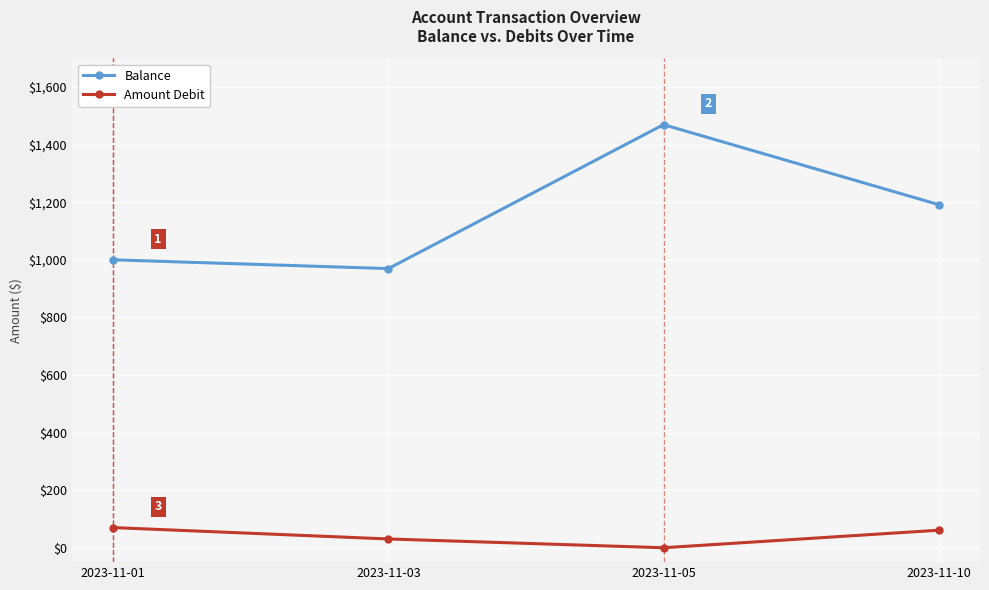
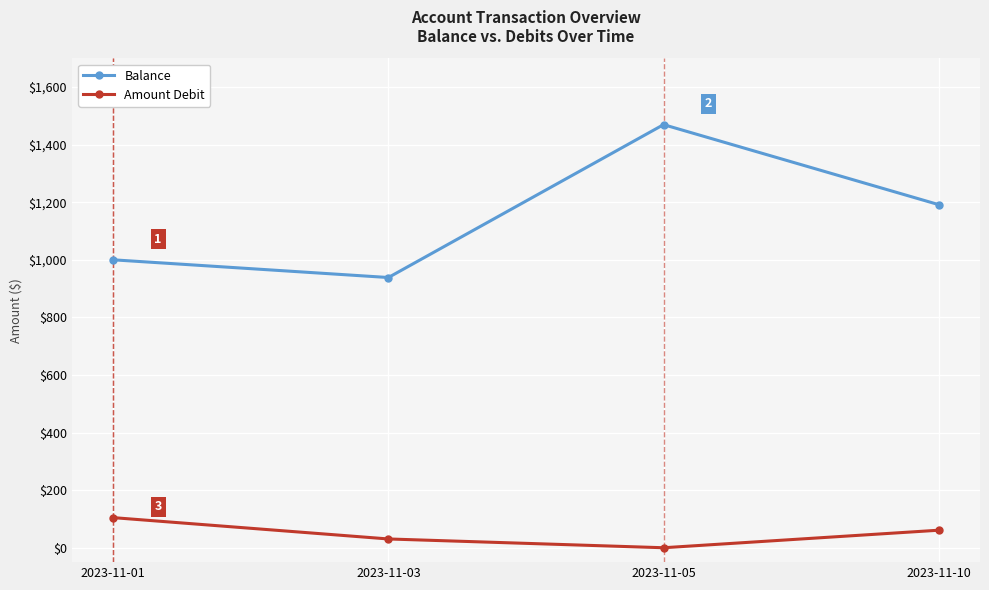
Amount Debit, 2023-11-01: $70 -> $100
Balance, 2023-11-03: $970 -> $940
